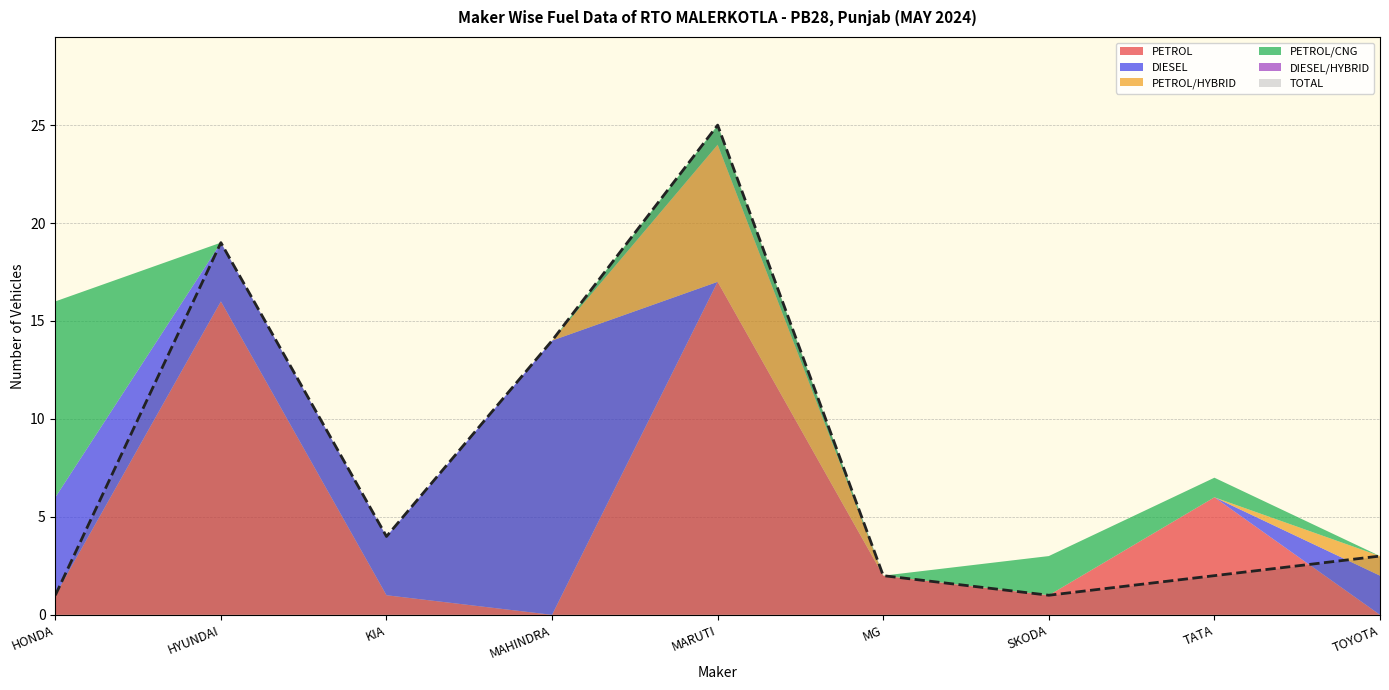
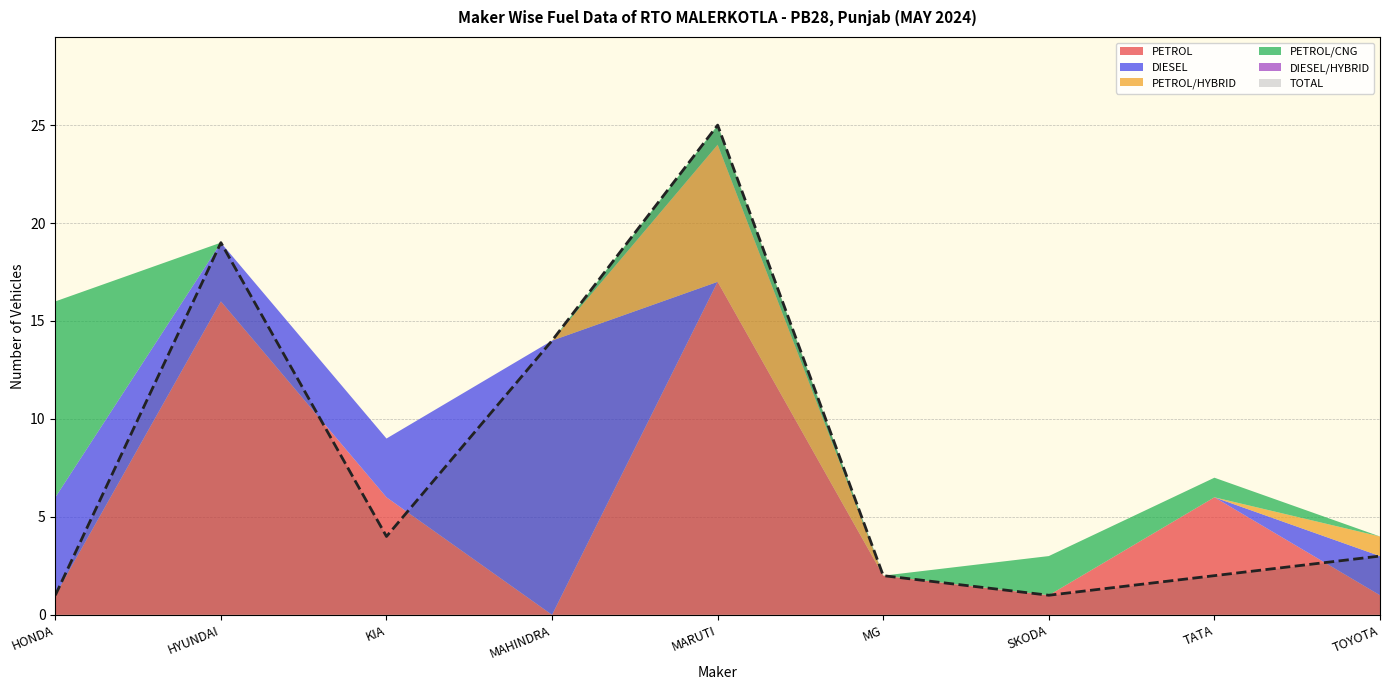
PETROL, KIA: 1 -> 6
PETROL, TOYOTA: 0 -> 1
